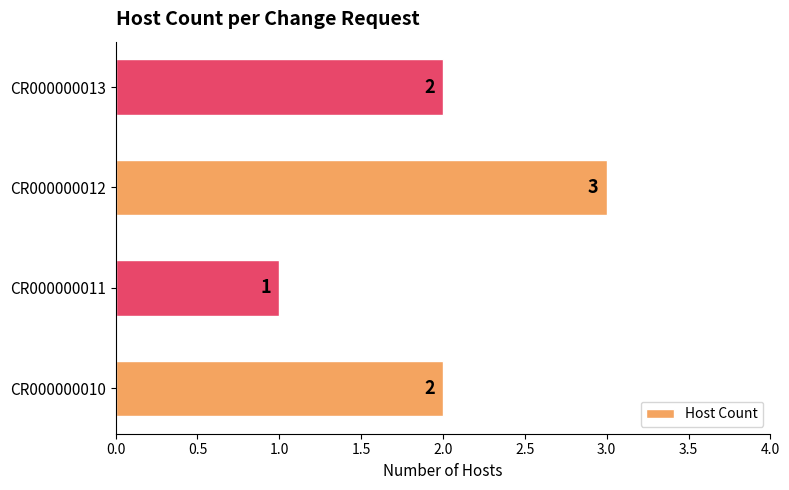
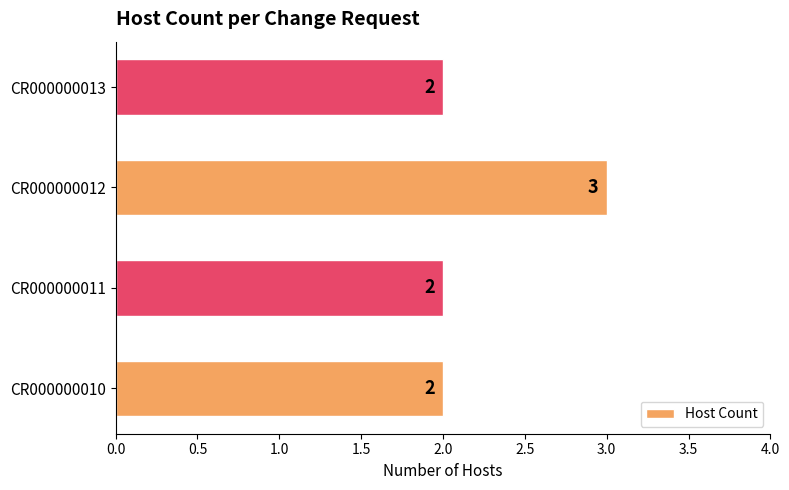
CR000000011: 1 -> 2
